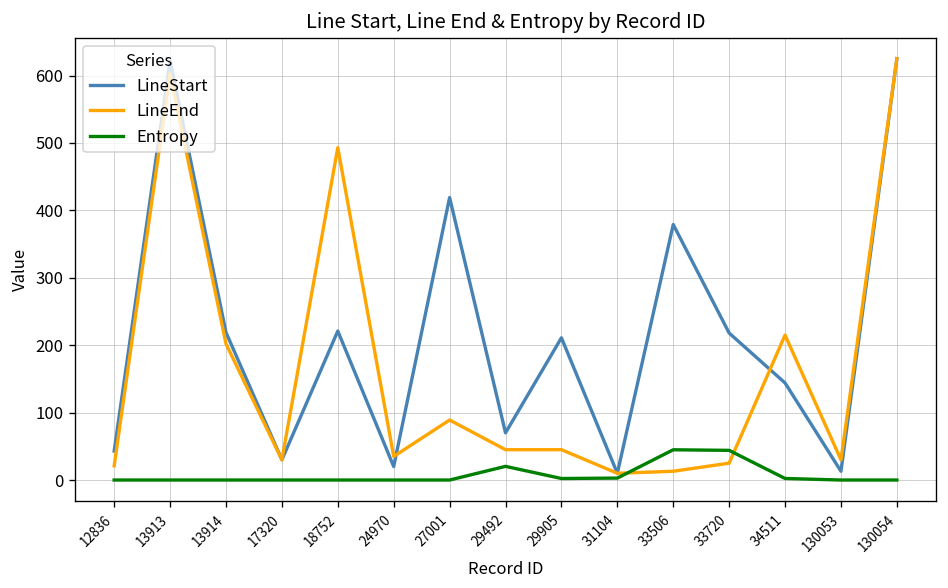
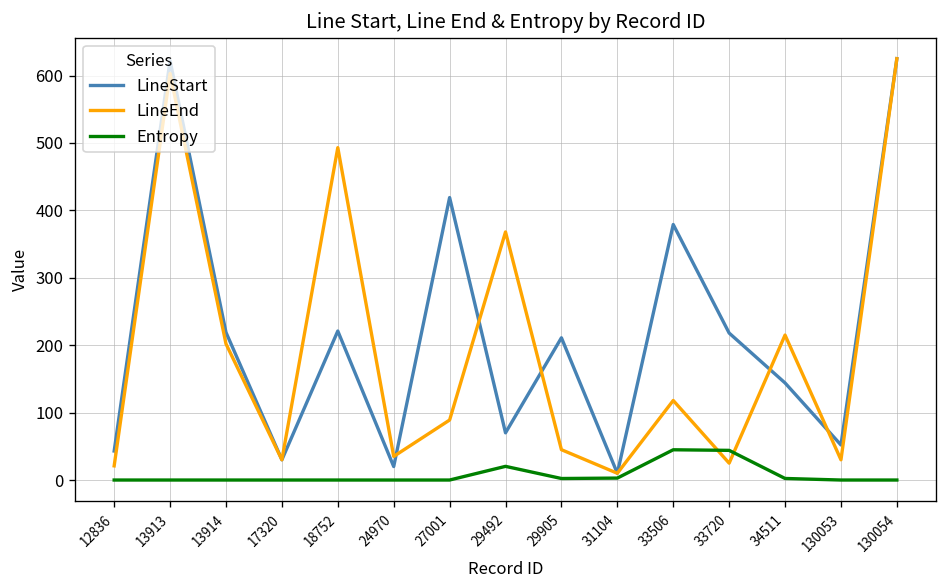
LineEnd, 29492: 50 -> 370
LineEnd, 33506: 10 -> 120
LineStart, 130053: 10 -> 50
